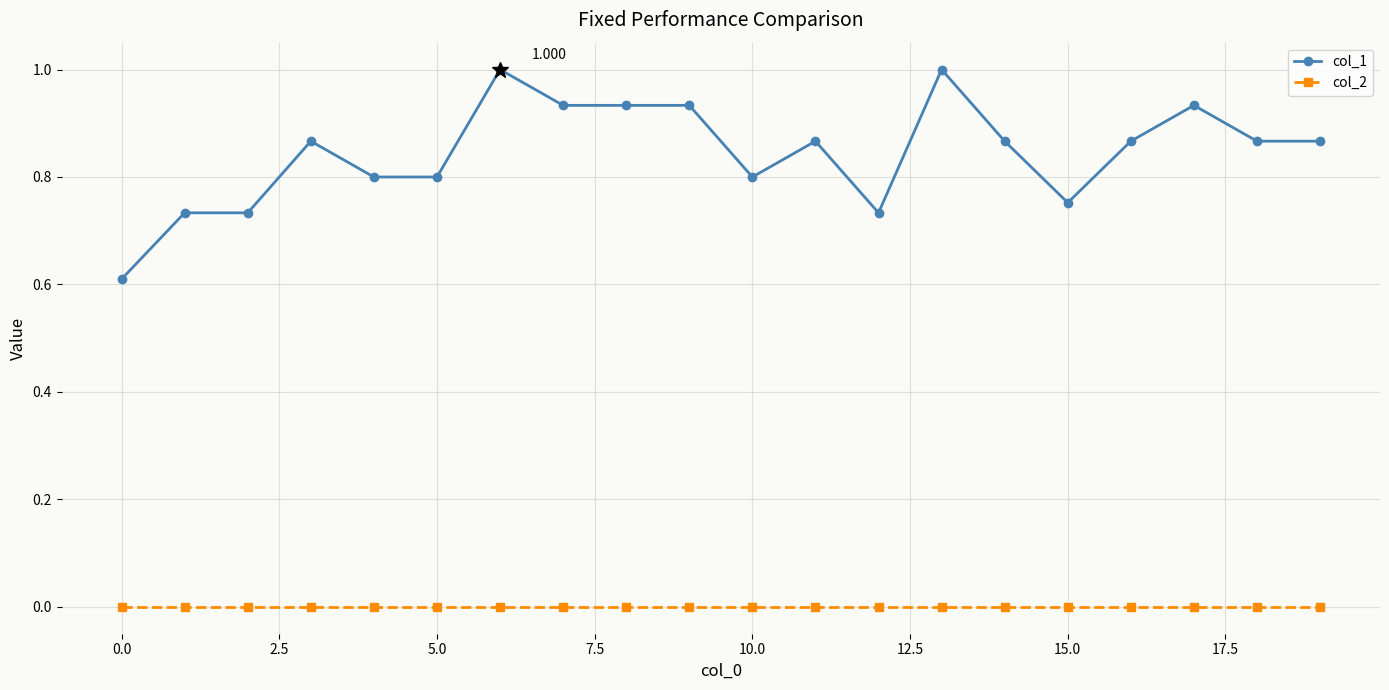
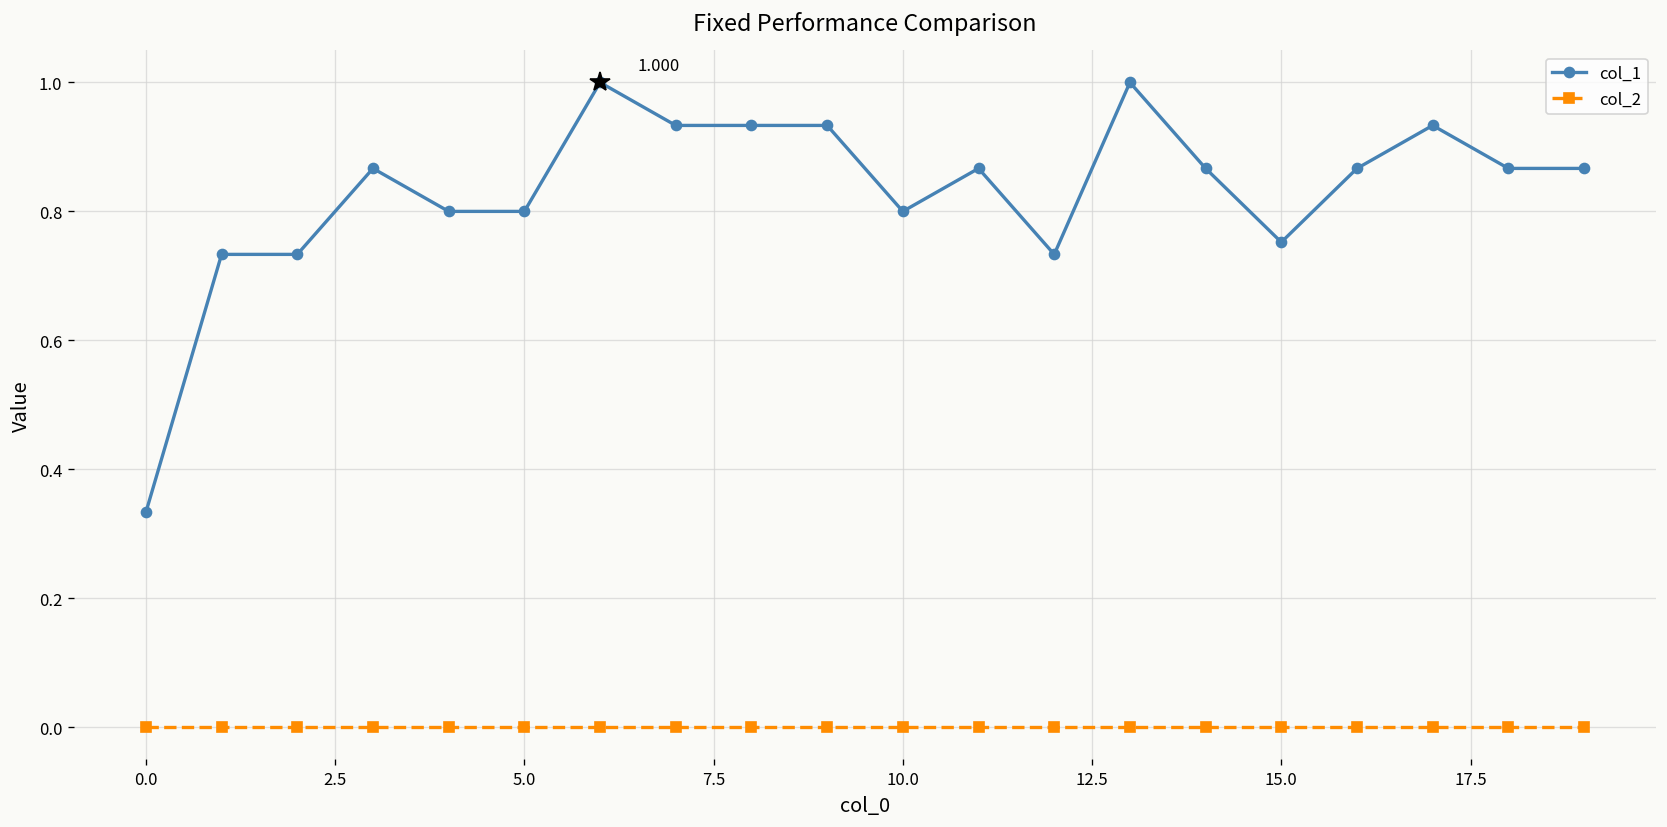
col_1, 0.0: 0.61 -> 0.33
